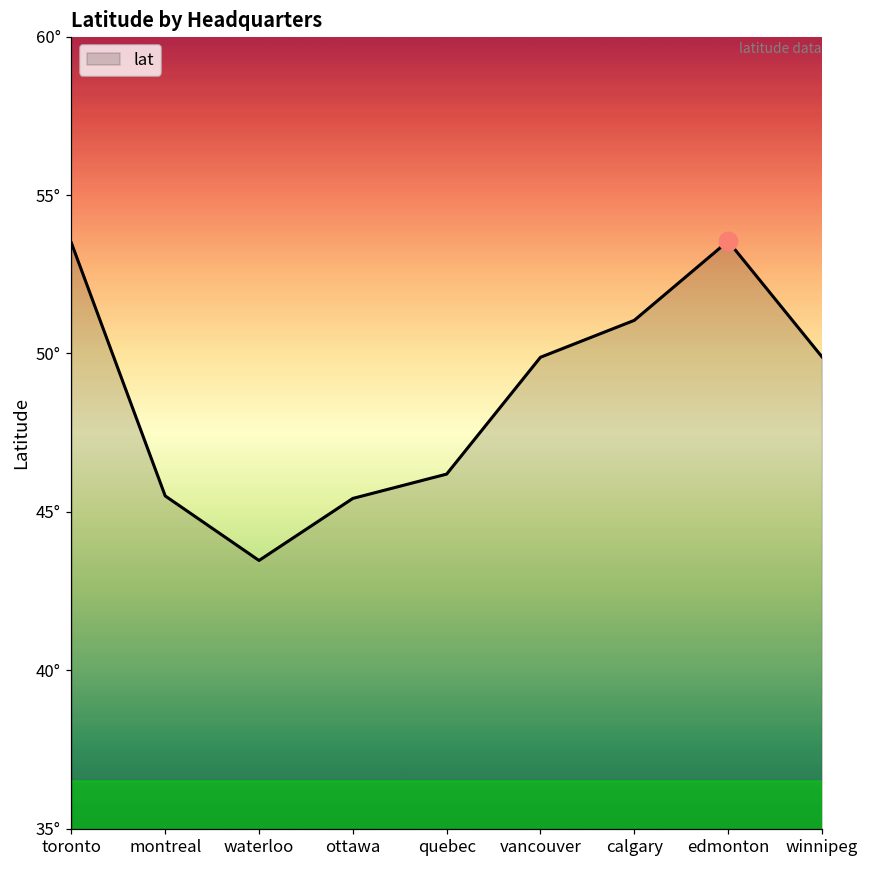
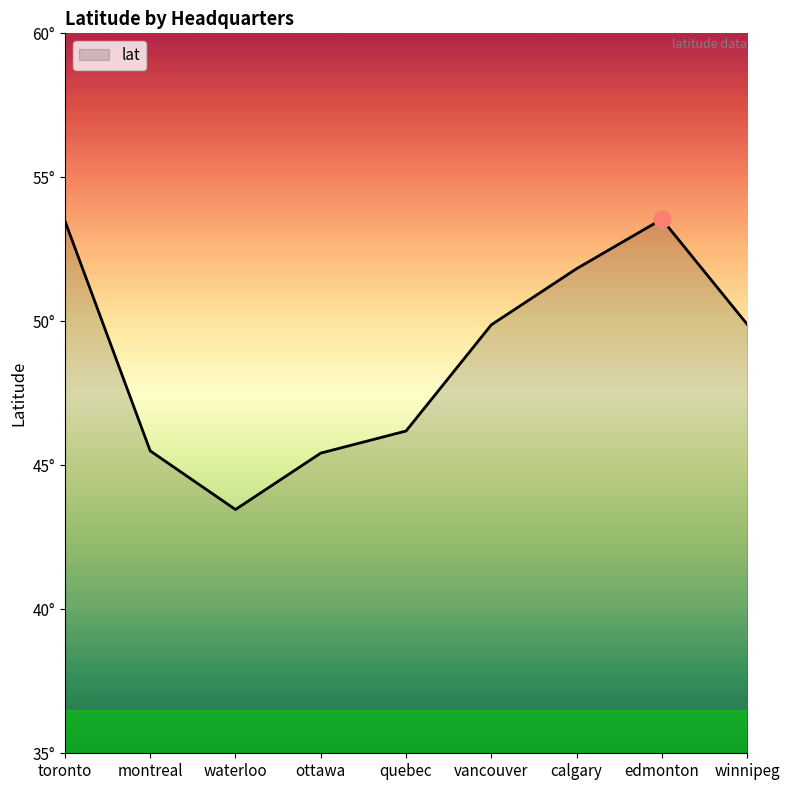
lat, calgary: 51.0° -> 51.8°
